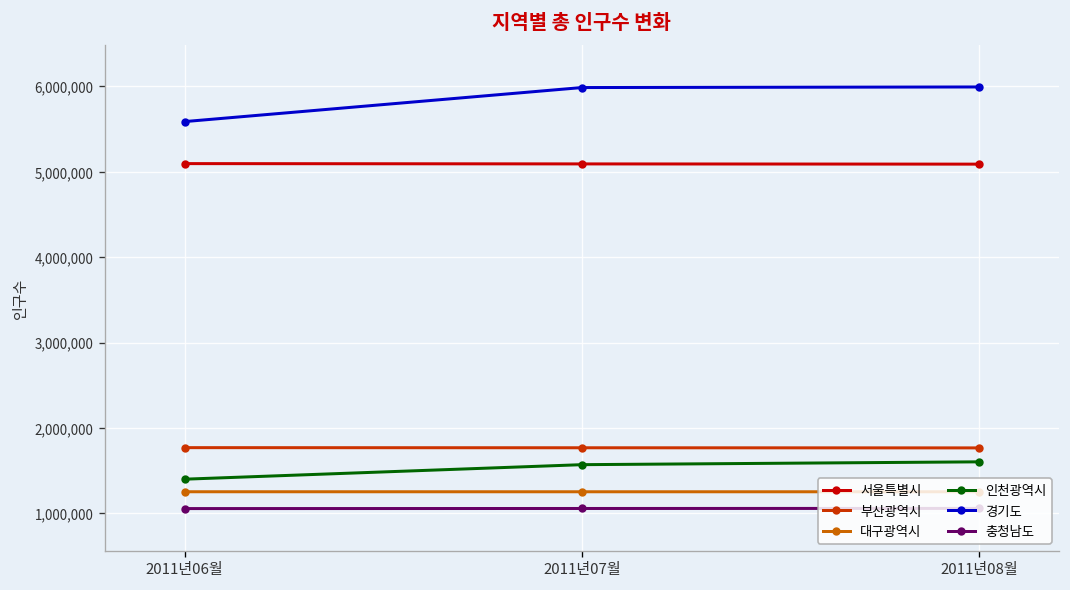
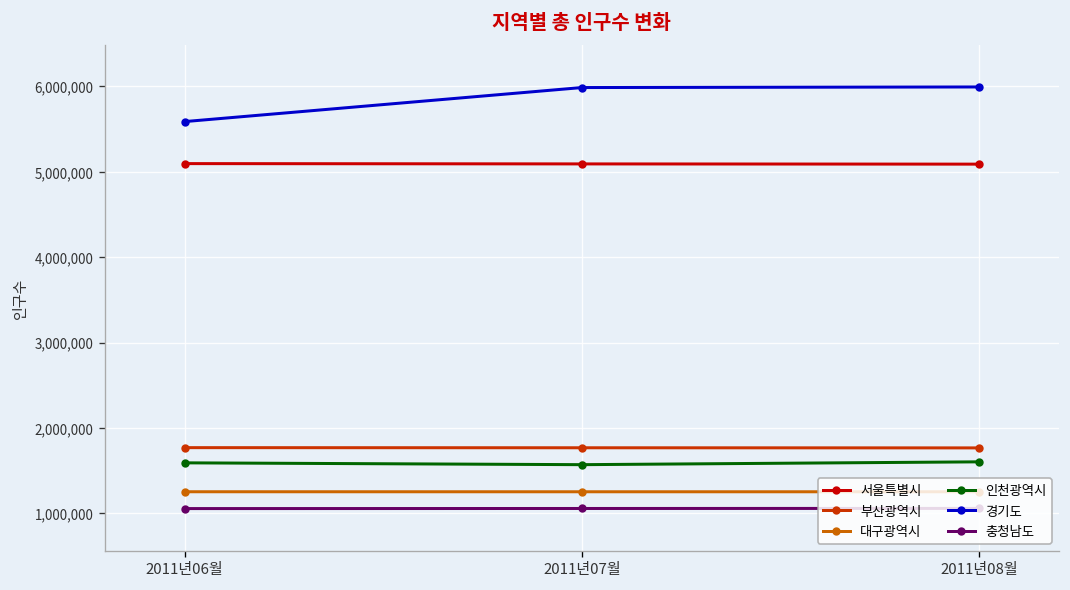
인천광역시, 2011년06월: 1,400,000 -> 1,600,000
